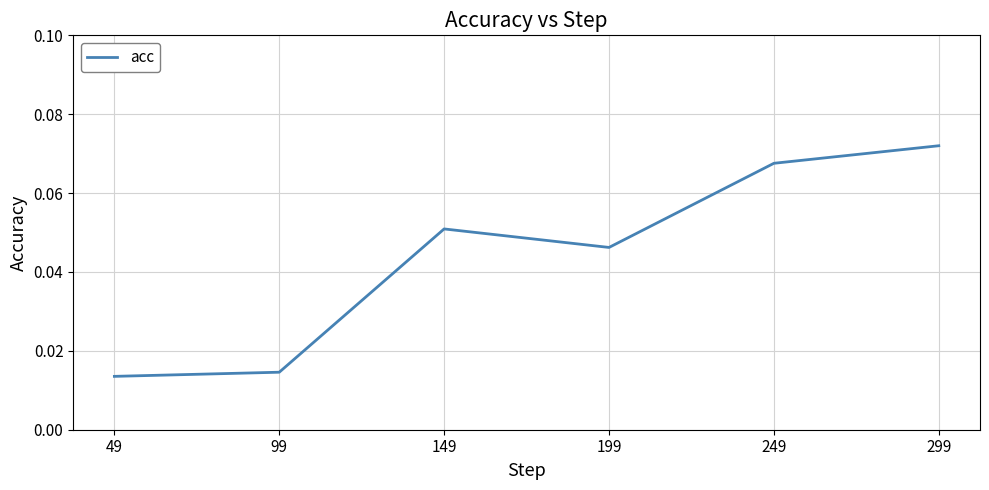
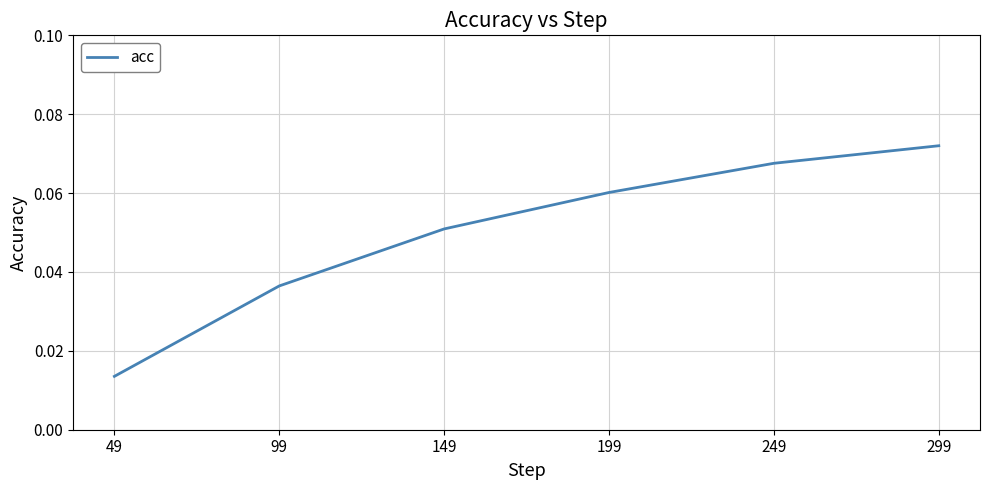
99: 0.015 -> 0.036
199: 0.046 -> 0.060
